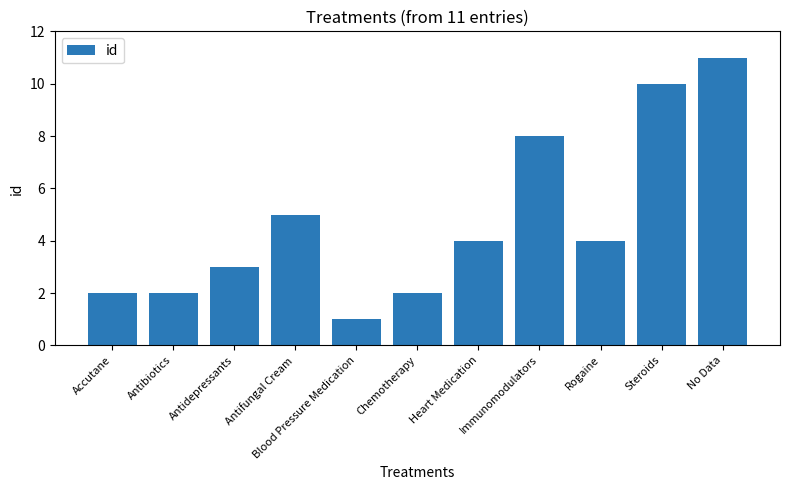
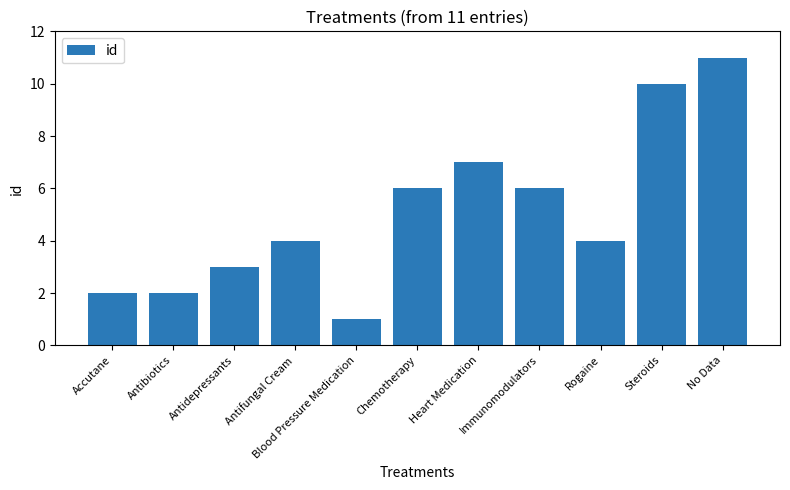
Antifungal Cream: 5 -> 4
Chemotherapy: 2 -> 6
Heart Medication: 4 -> 7
Immunomodulators: 8 -> 6
